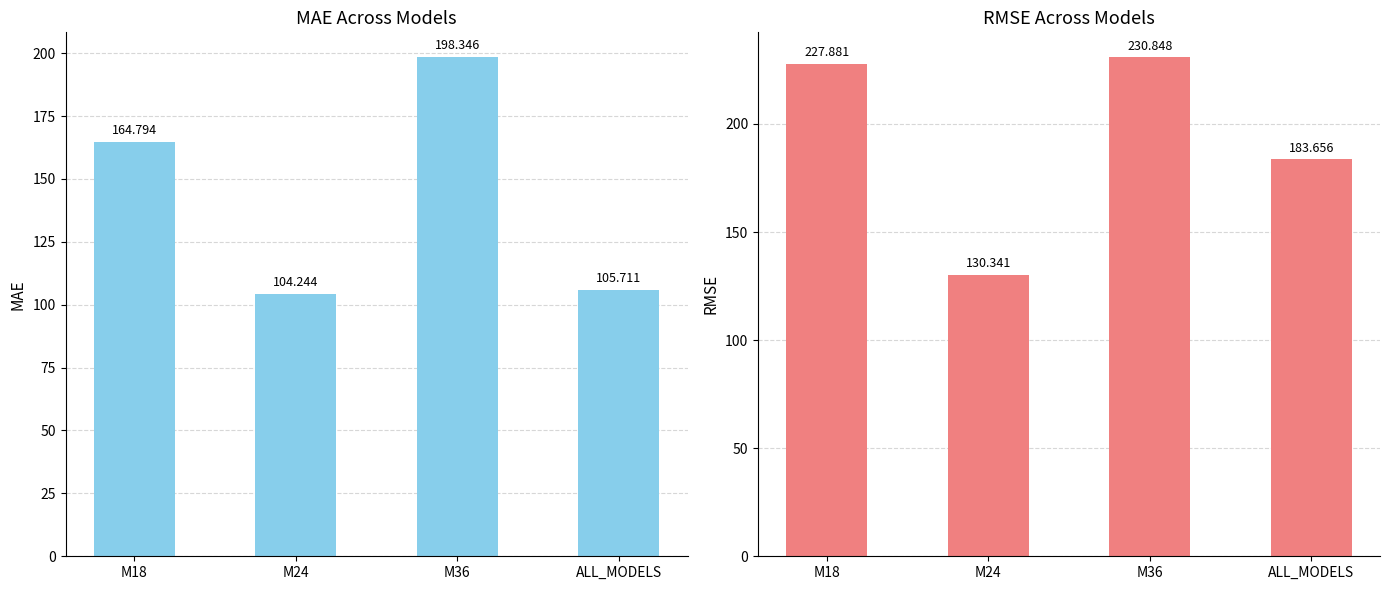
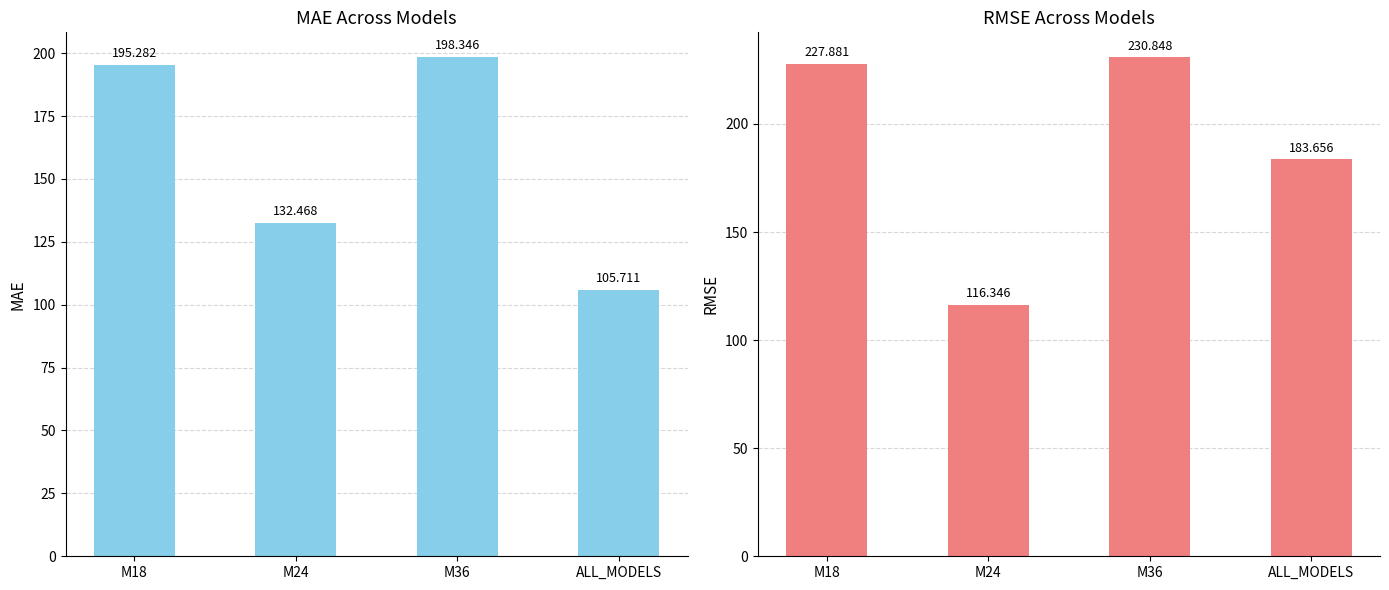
MAE Across Models, M18: 164.794 -> 195.282
MAE Across Models, M24: 104.244 -> 132.468
RMSE Across Models, M24: 130.341 -> 116.346
